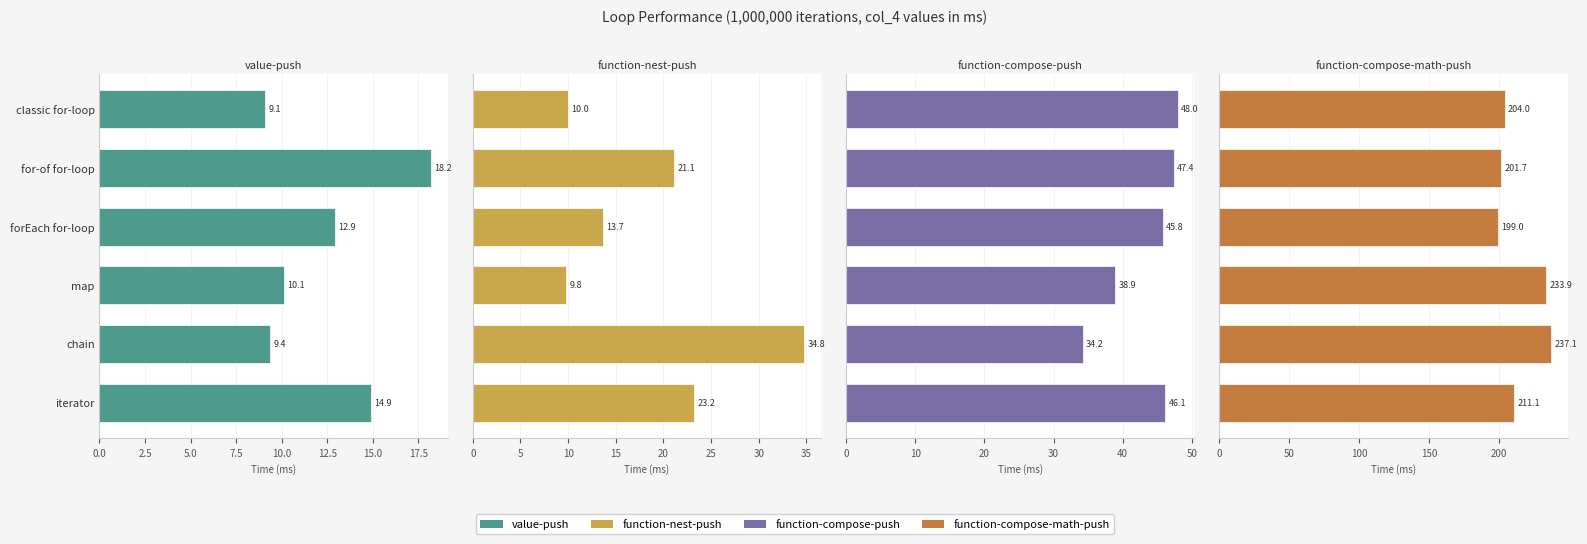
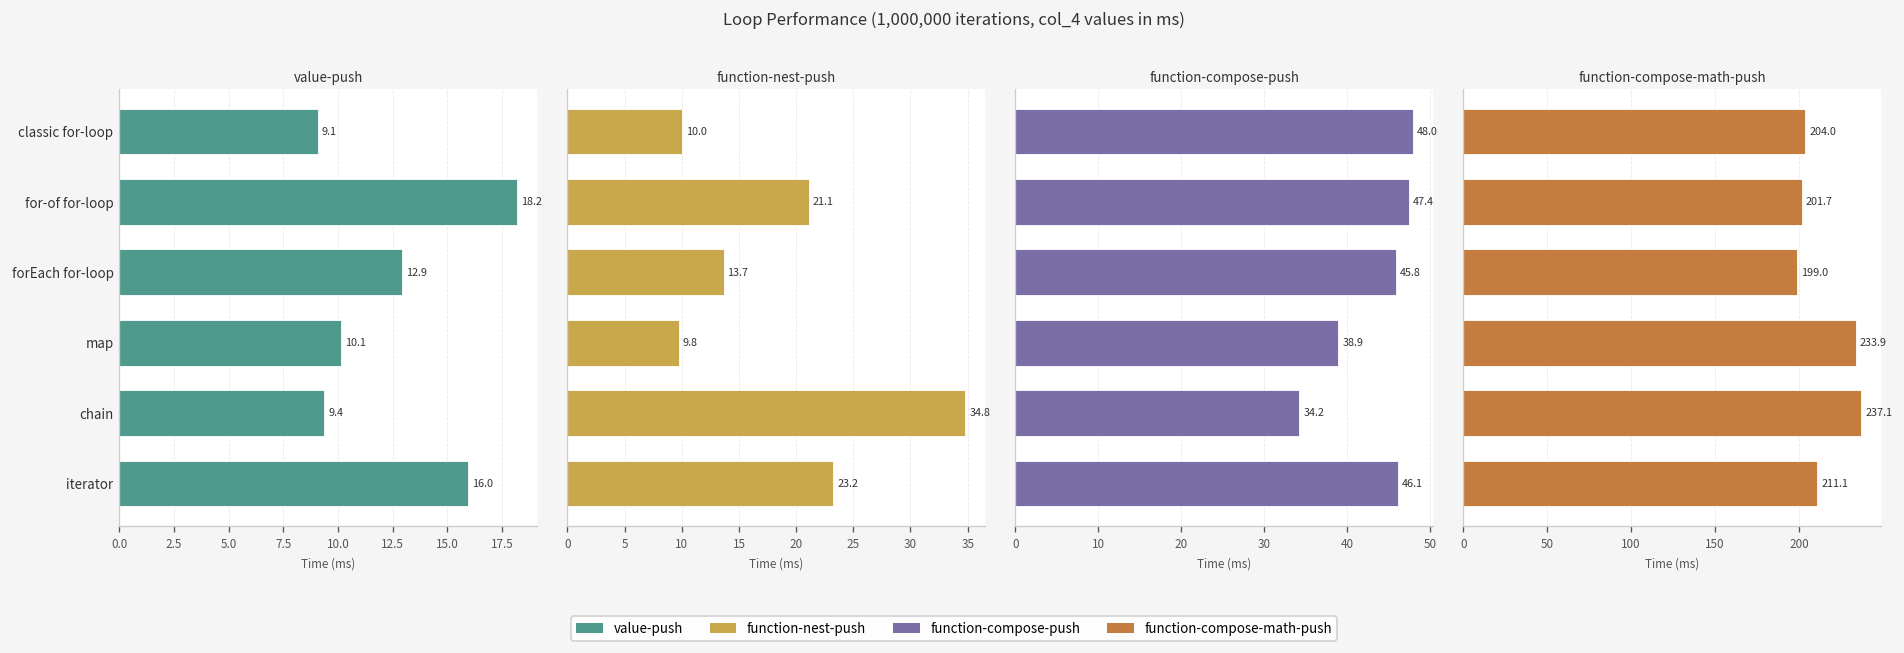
value-push, iterator: 14.9 -> 16.0
